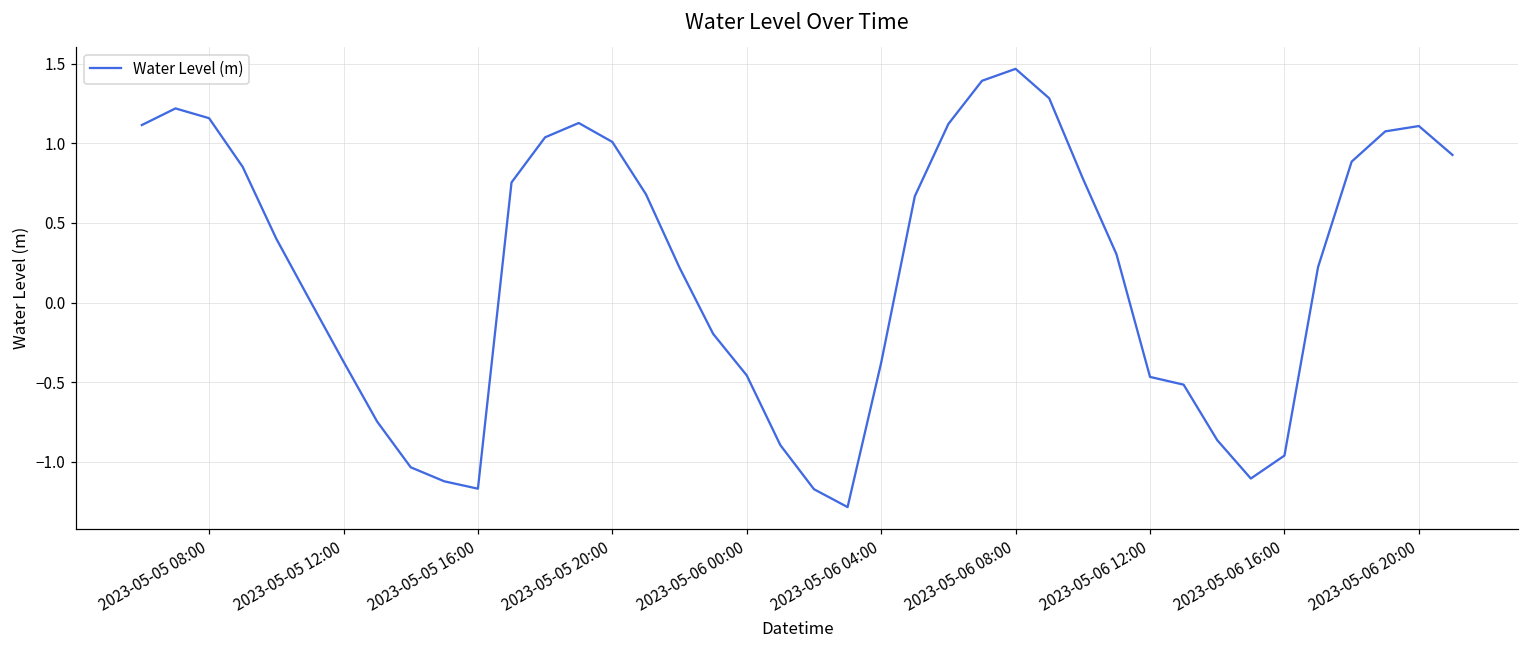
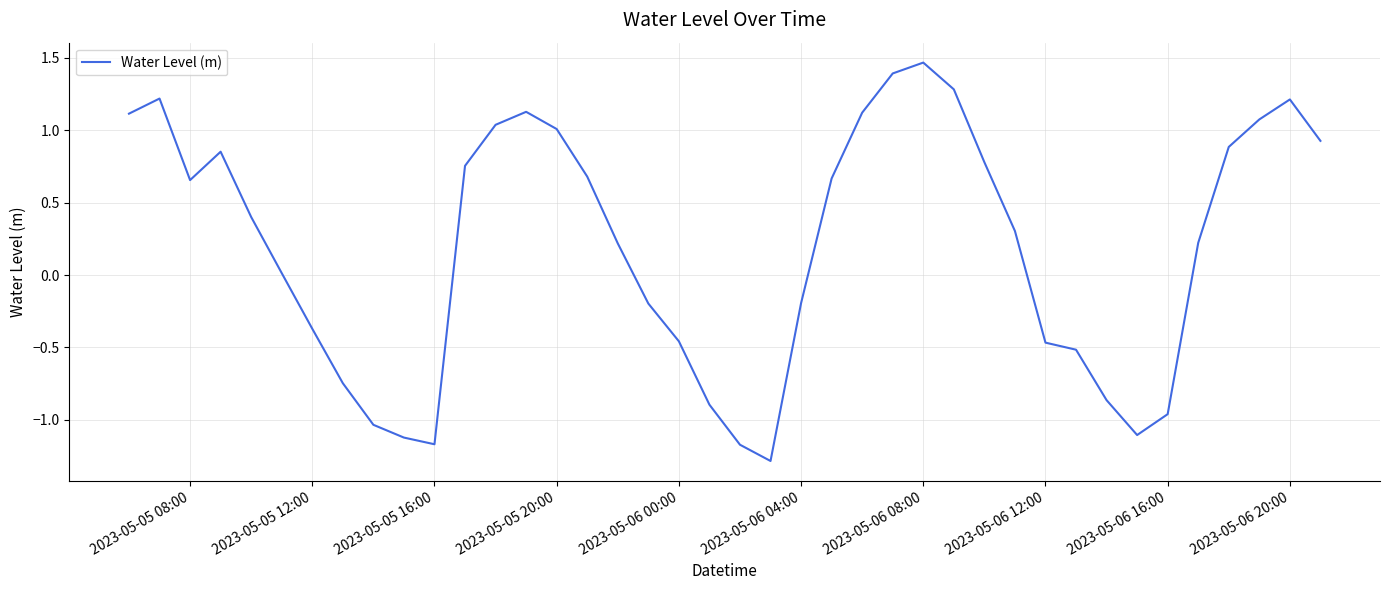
2023-05-05 08:00: 1.16 -> 0.66
2023-05-06 04:00: -0.38 -> -0.19
2023-05-06 20:00: 1.11 -> 1.21
